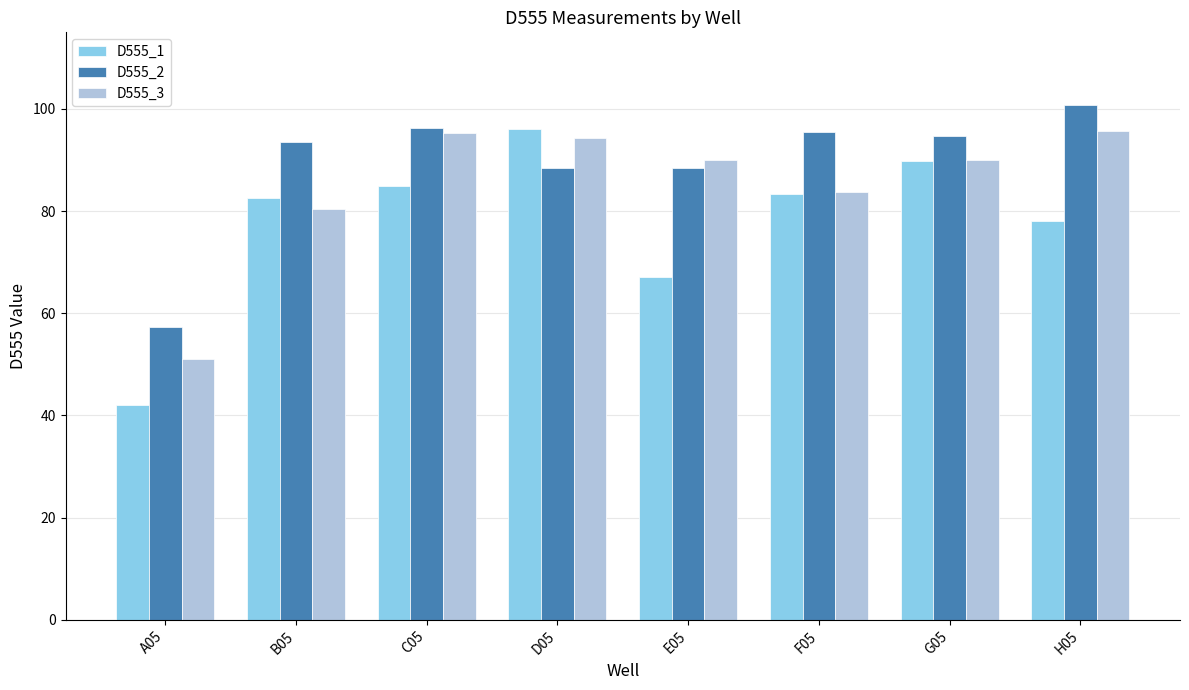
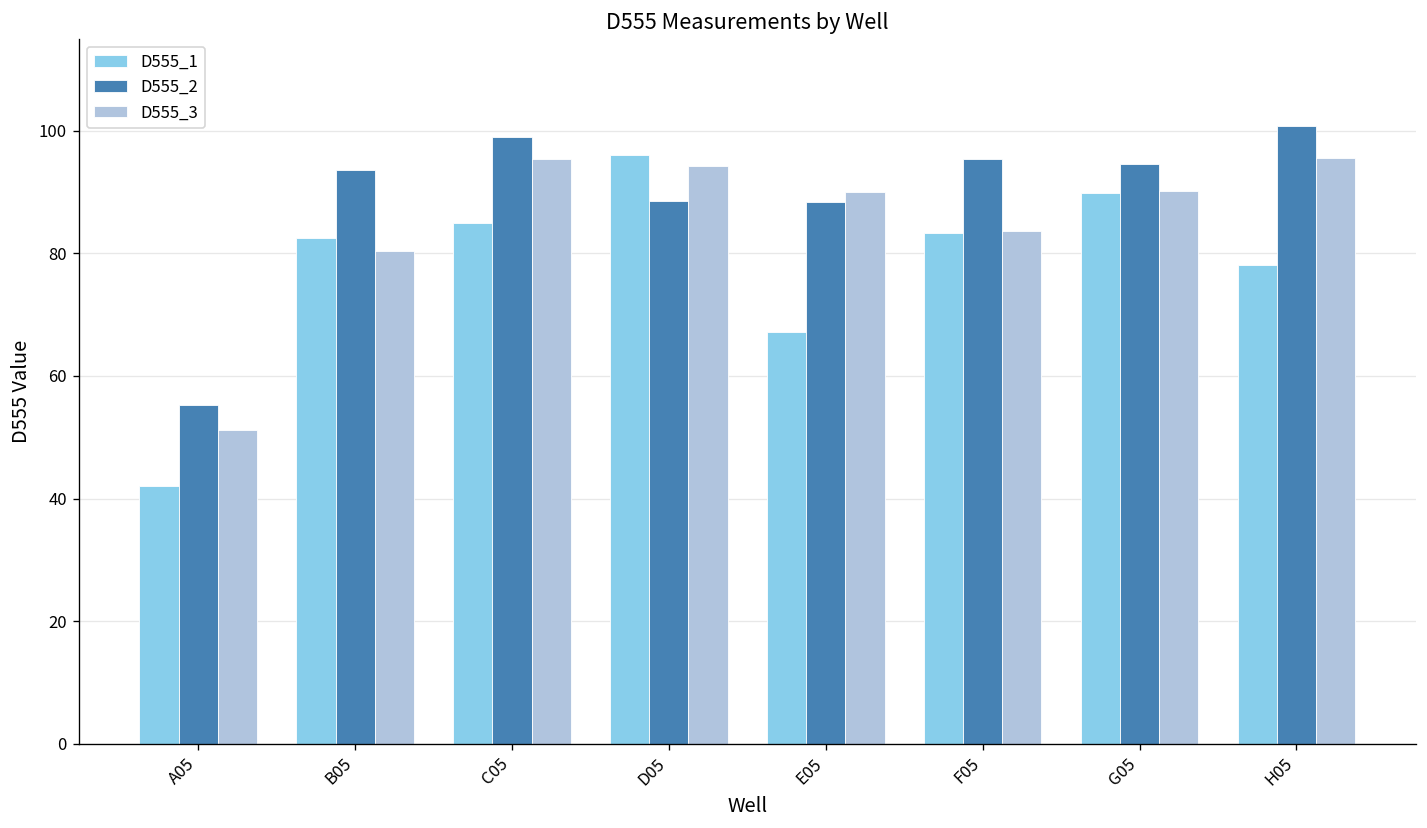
D555_2, A05: 57 -> 55
D555_2, C05: 96 -> 99
